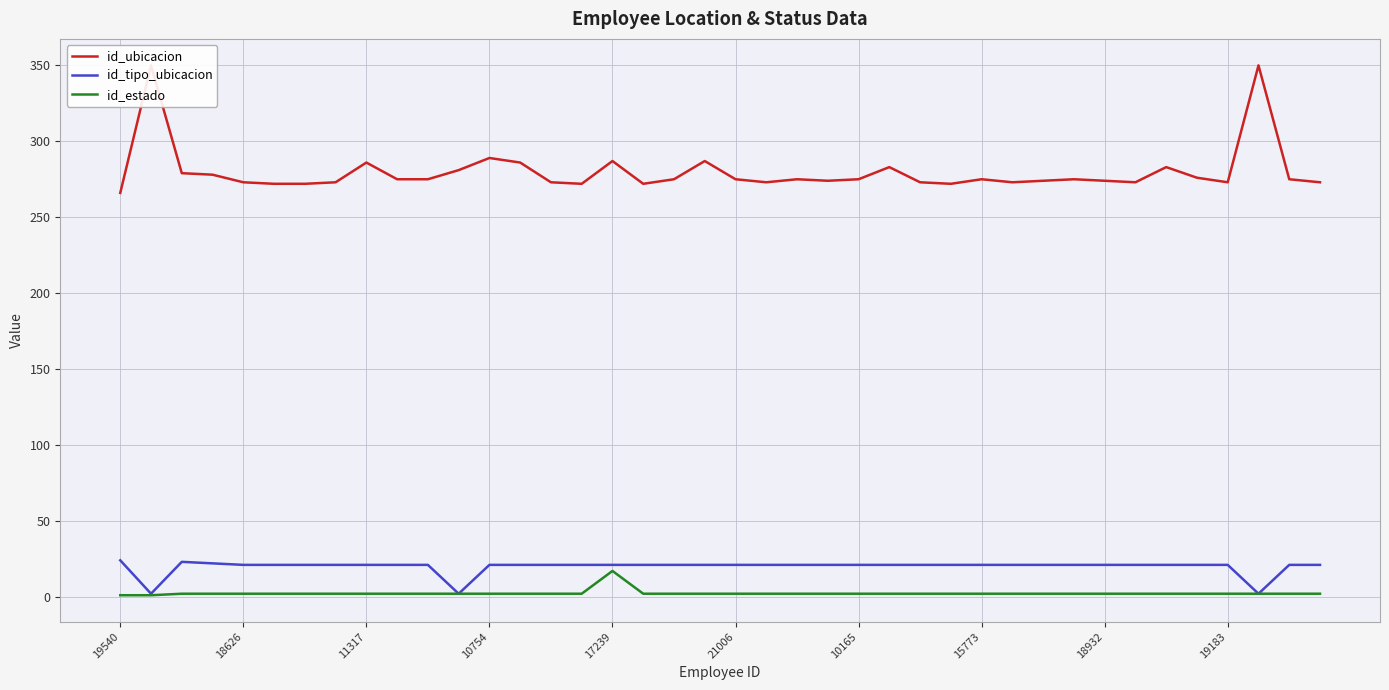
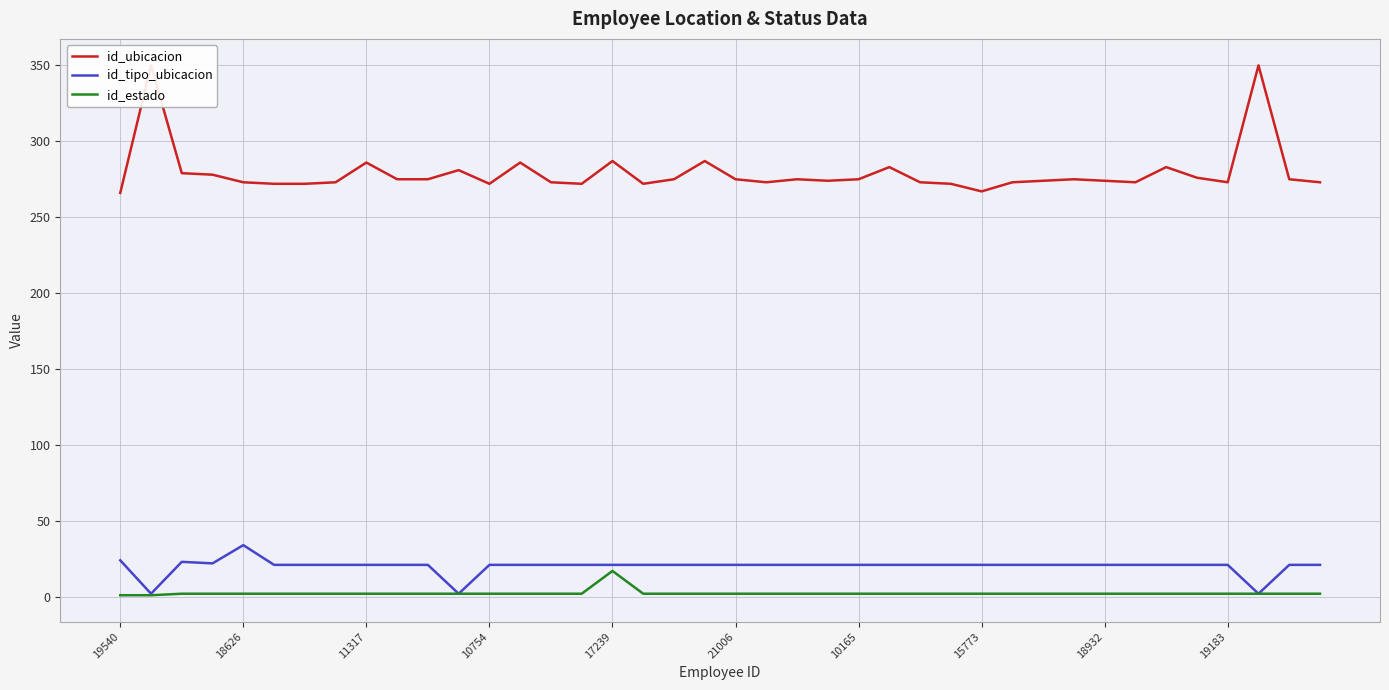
id_tipo_ubicacion, 18626: 21 -> 34
id_ubicacion, 10754: 289 -> 272
id_ubicacion, 15773: 275 -> 267
